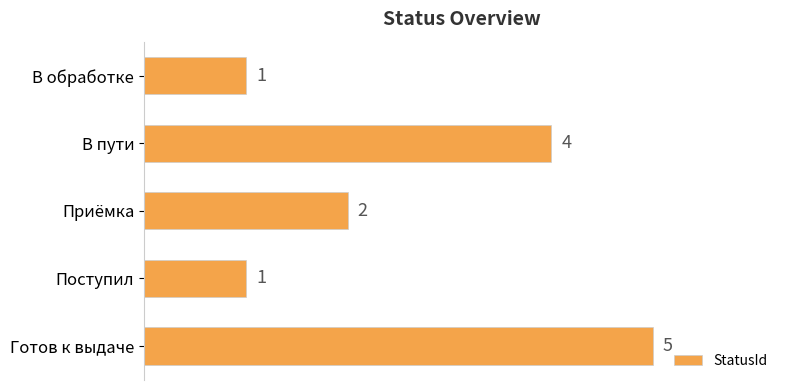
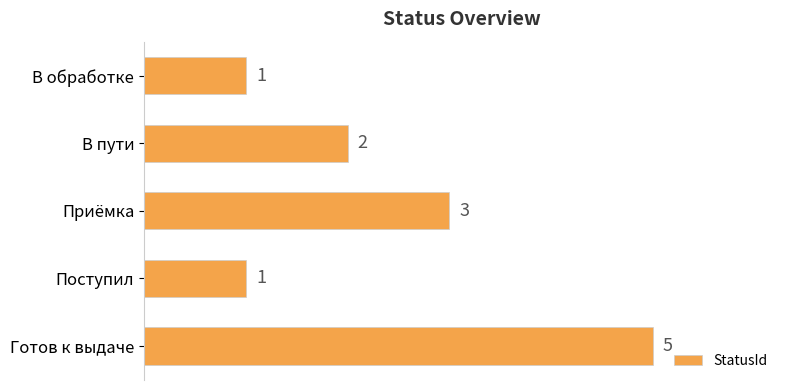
В пути: 4 -> 2
Приёмка: 2 -> 3
